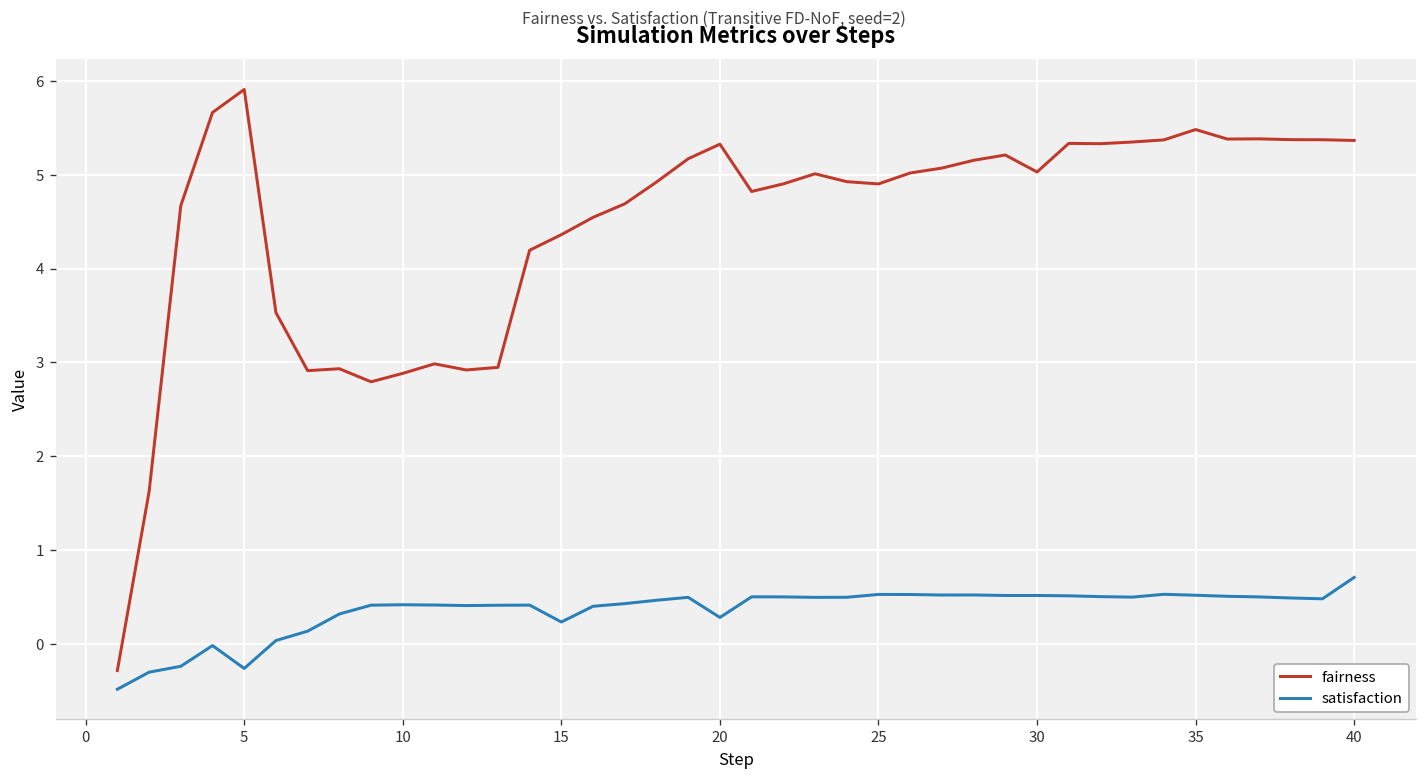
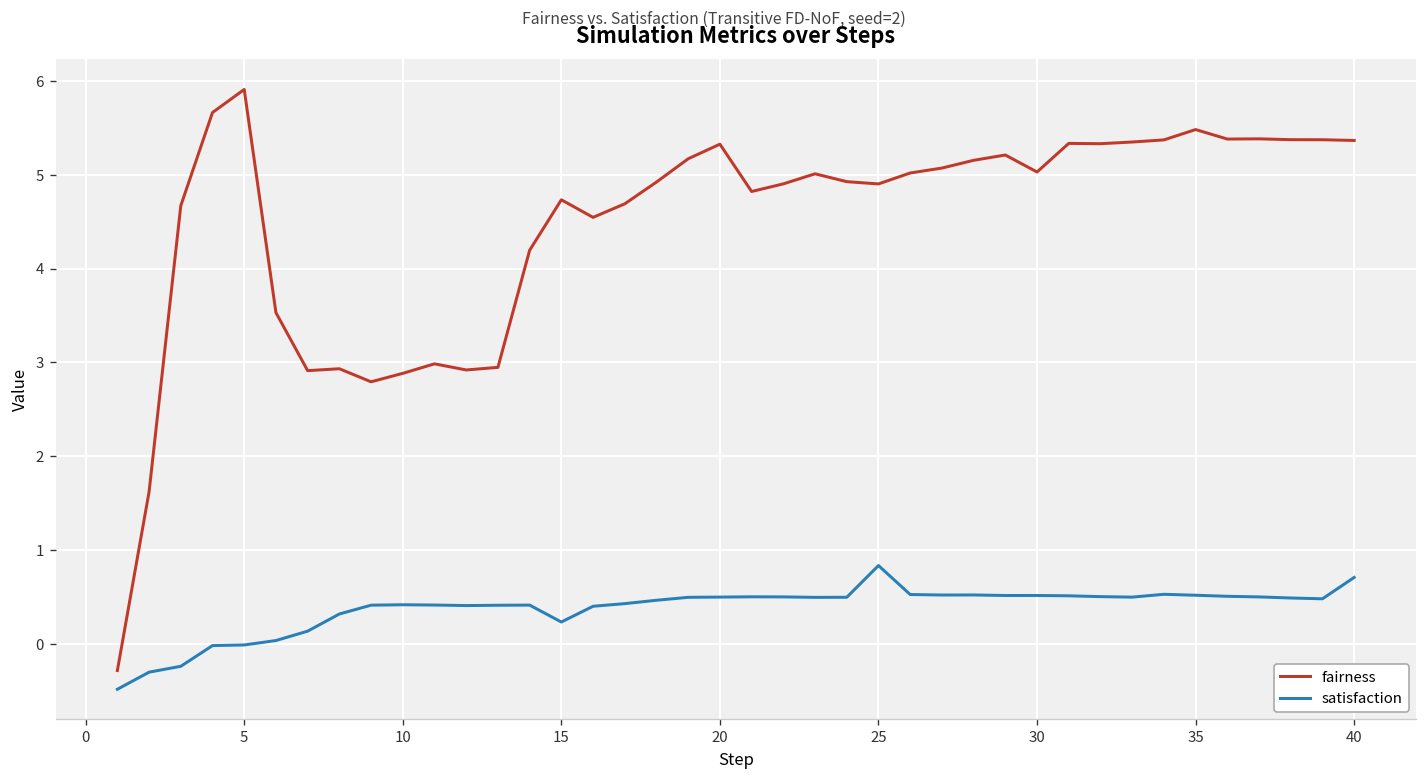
satisfaction, 5: -0.3 -> 0.0
fairness, 15: 4.4 -> 4.7
satisfaction, 20: 0.3 -> 0.5
satisfaction, 25: 0.5 -> 0.8
